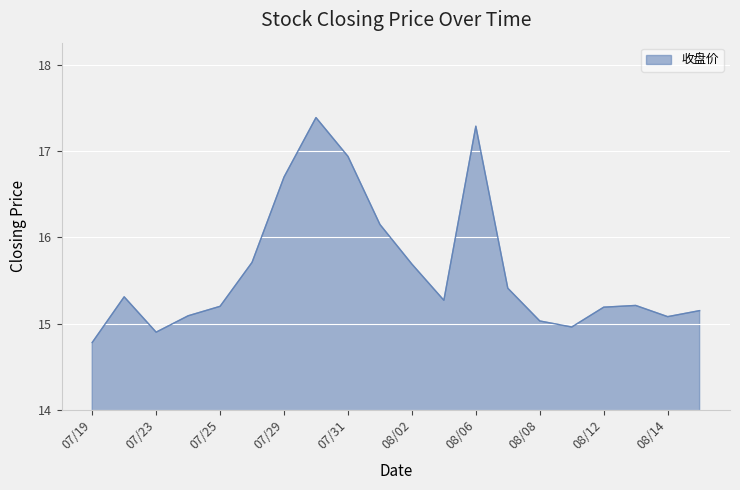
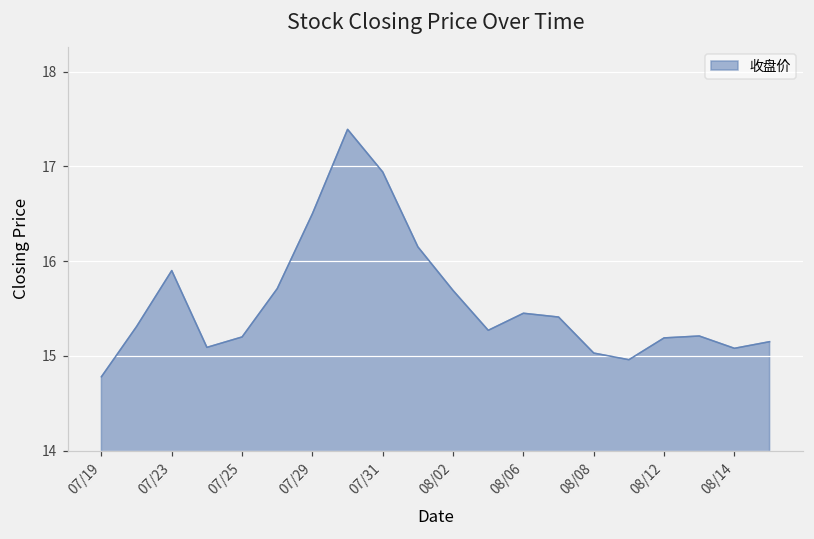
07/23: 14.9 -> 15.9
07/29: 16.7 -> 16.5
08/06: 17.3 -> 15.5
